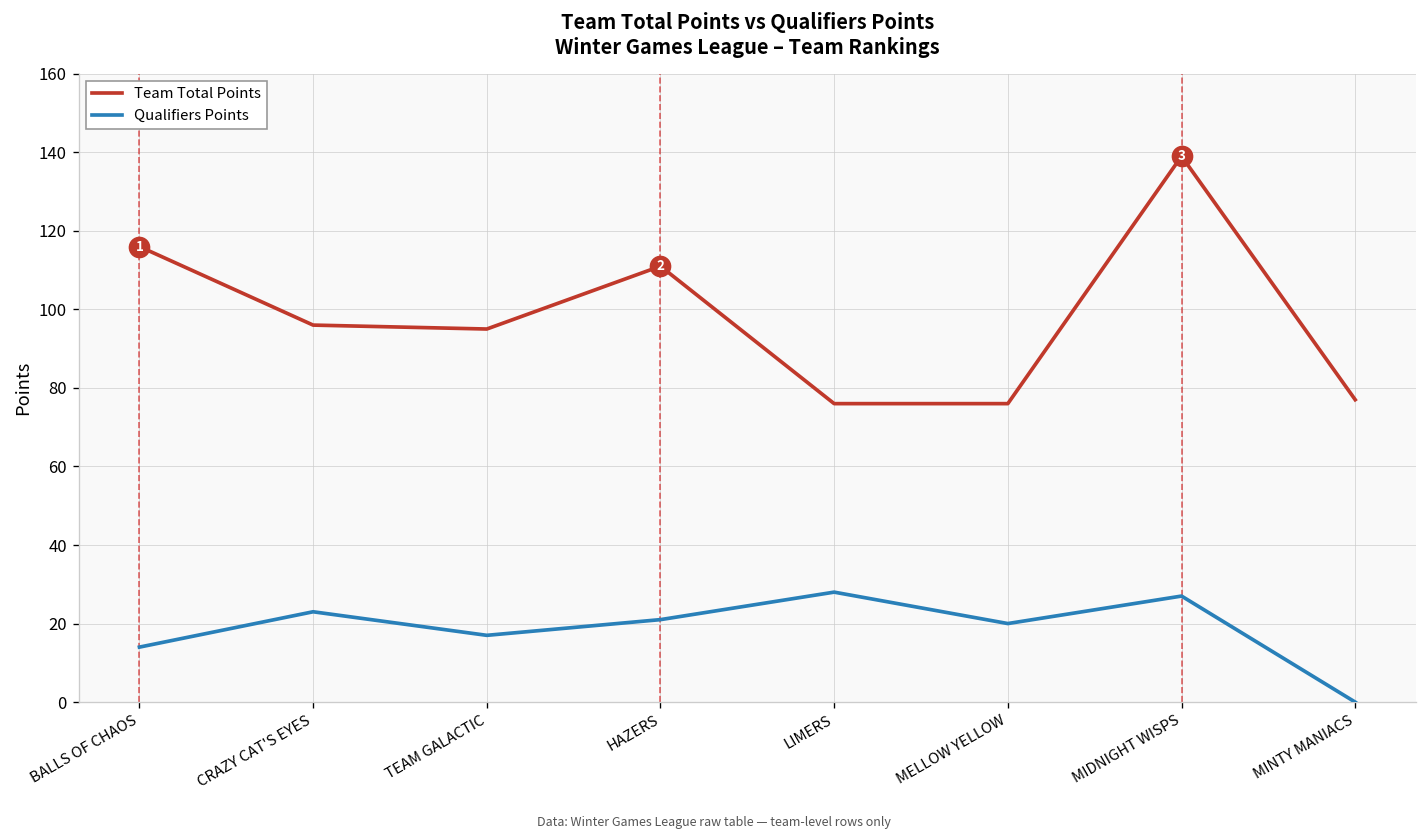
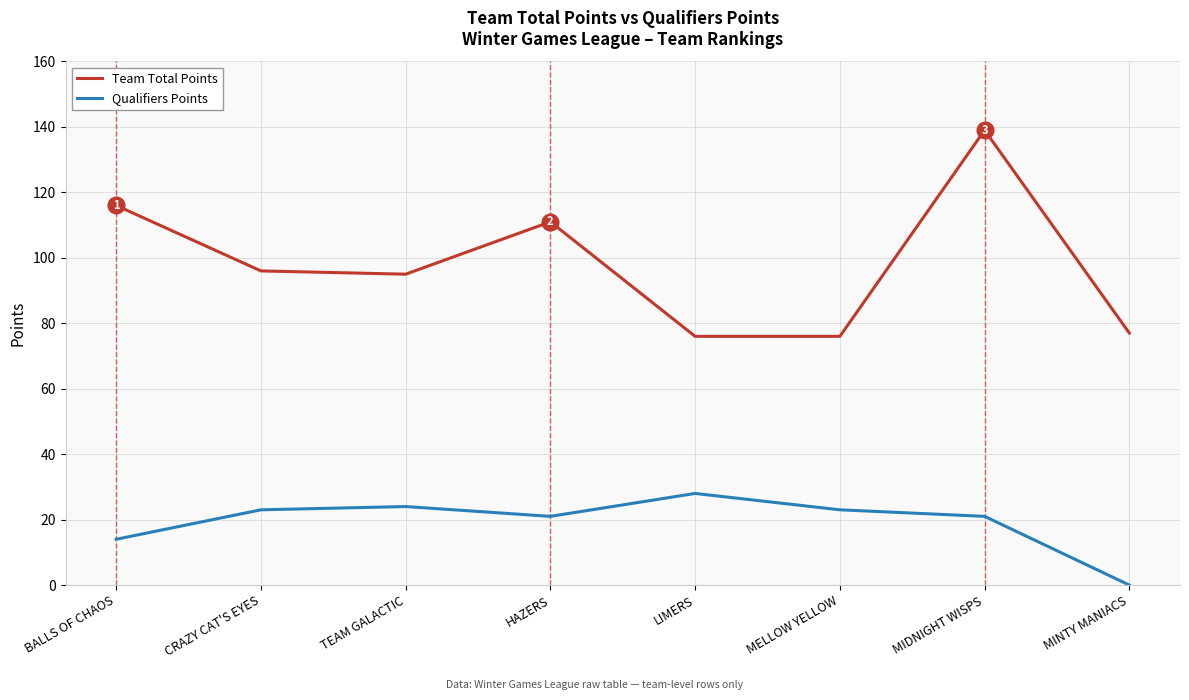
Qualifiers Points, TEAM GALACTIC: 17 -> 24
Qualifiers Points, MELLOW YELLOW: 20 -> 23
Qualifiers Points, MIDNIGHT WISPS: 27 -> 21
